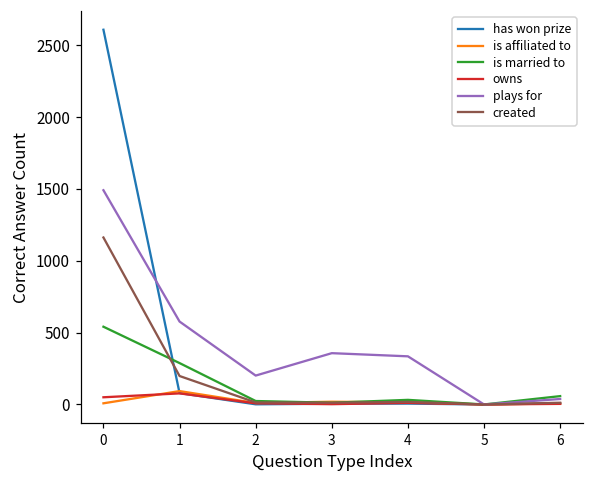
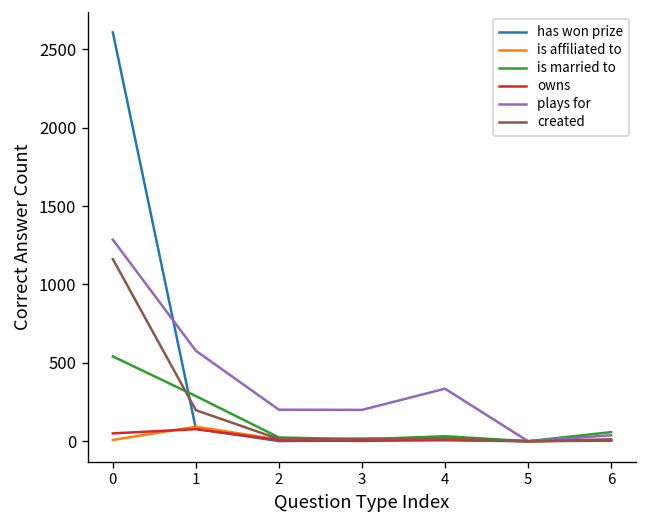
plays for, 0: 1490 -> 1290
plays for, 3: 360 -> 200
